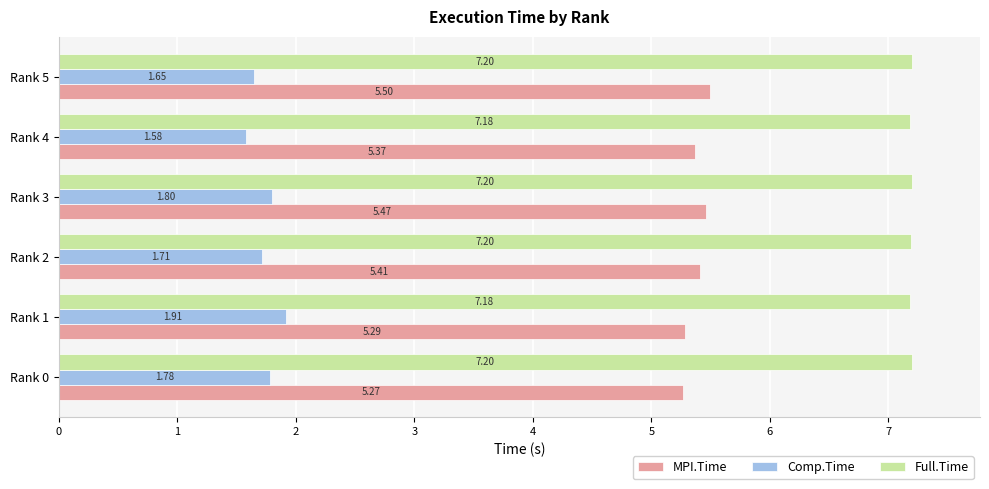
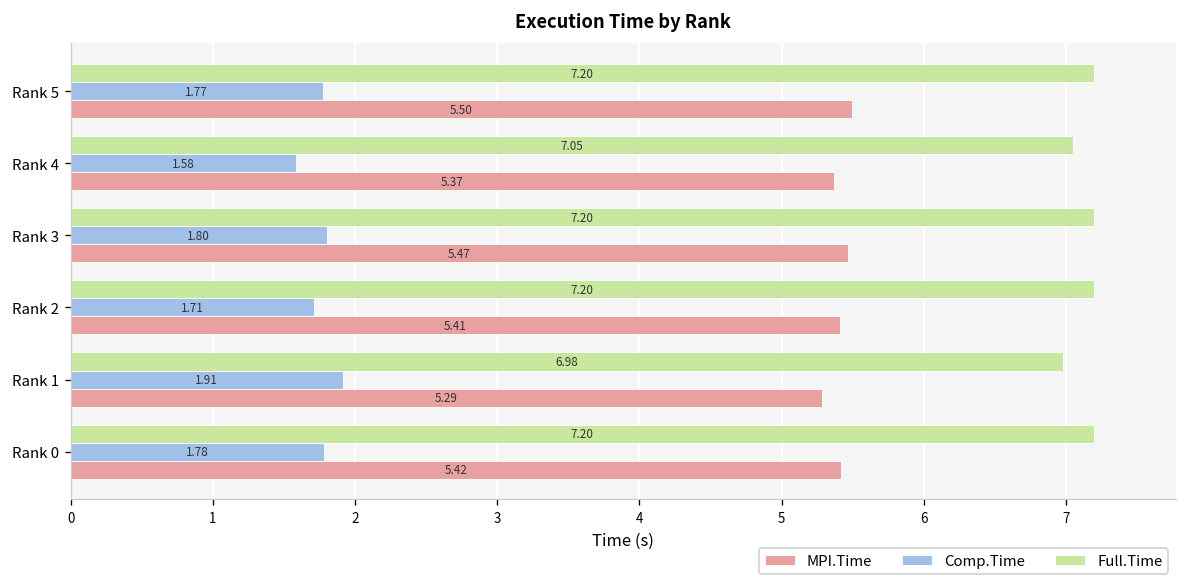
Comp.Time, Rank 5: 1.65 -> 1.77
Full.Time, Rank 4: 7.18 -> 7.05
Full.Time, Rank 1: 7.18 -> 6.98
MPI.Time, Rank 0: 5.27 -> 5.42
